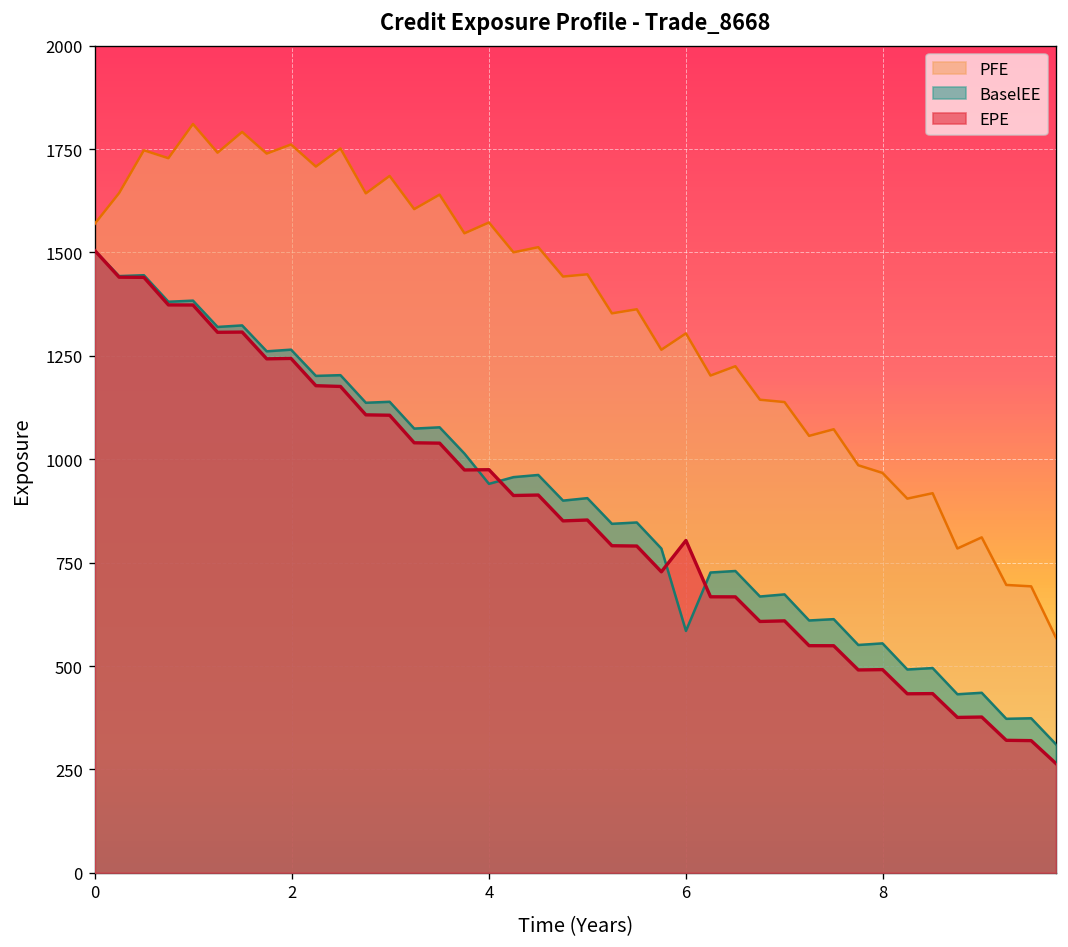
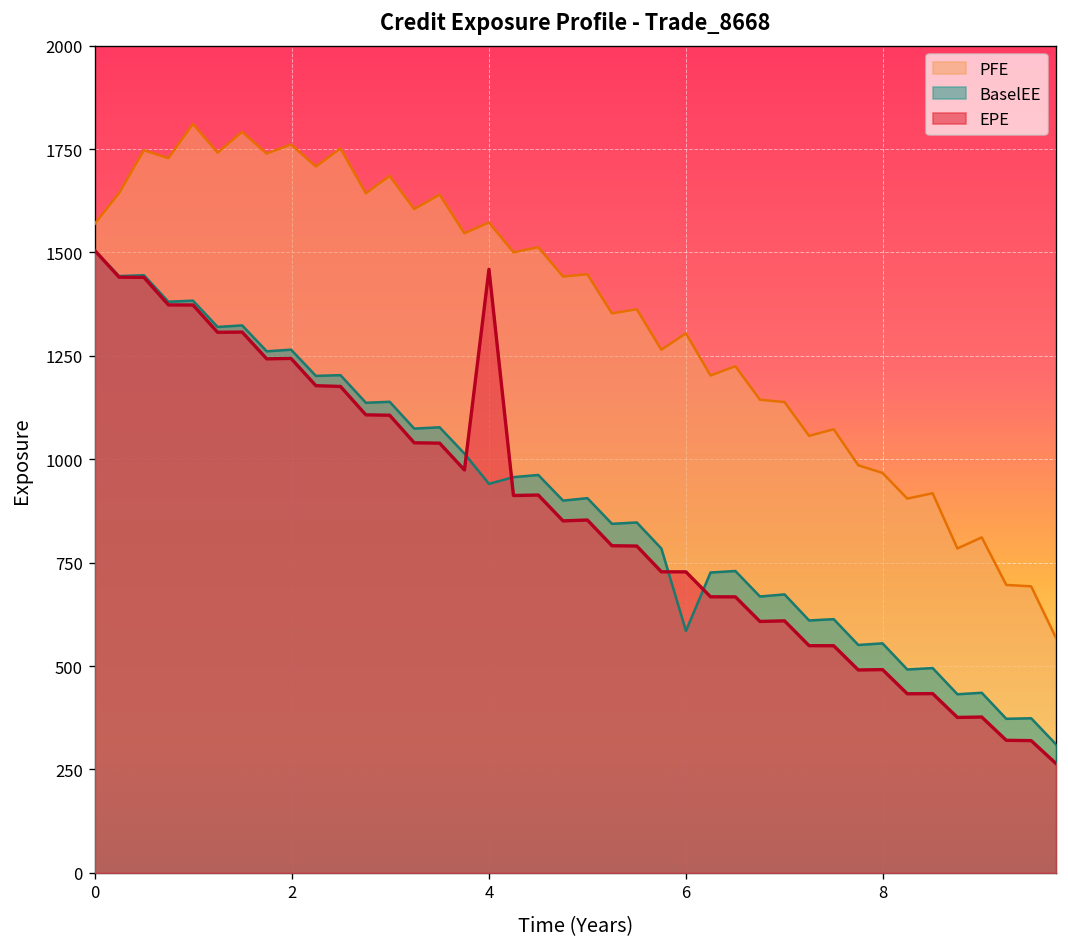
EPE, 4: 970 -> 1460
EPE, 6: 800 -> 730
